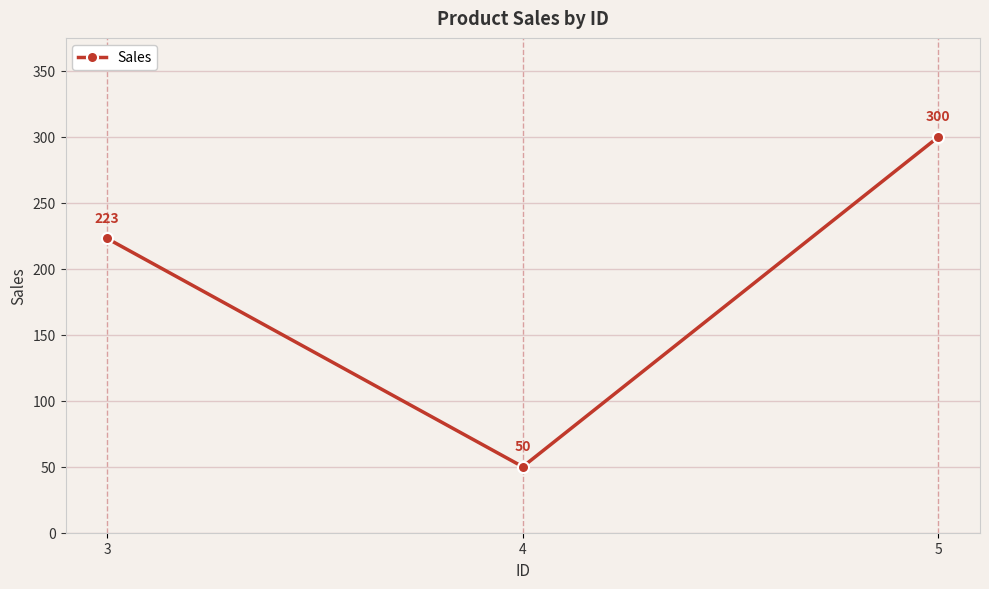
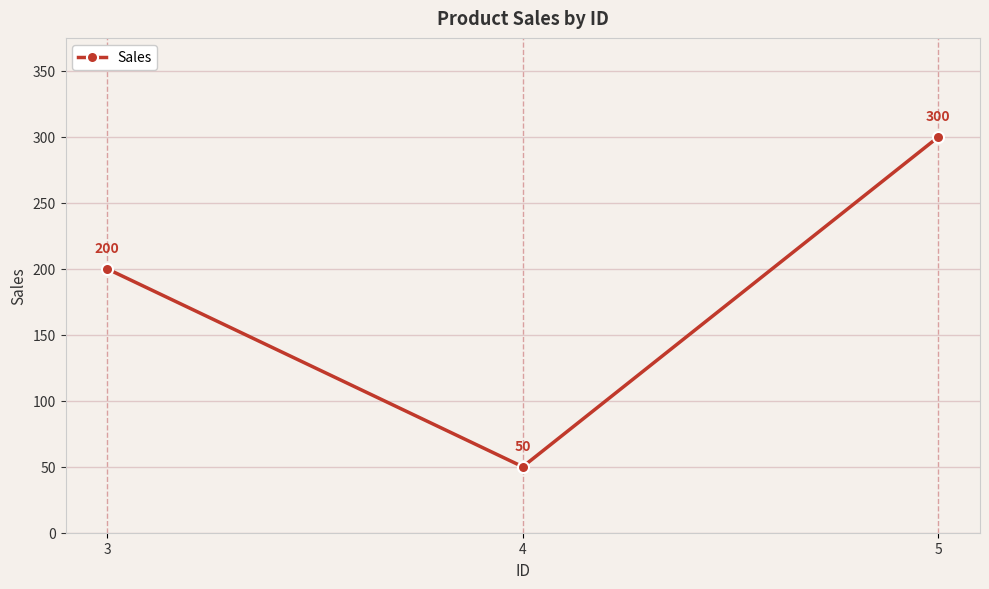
3: 223 -> 200
